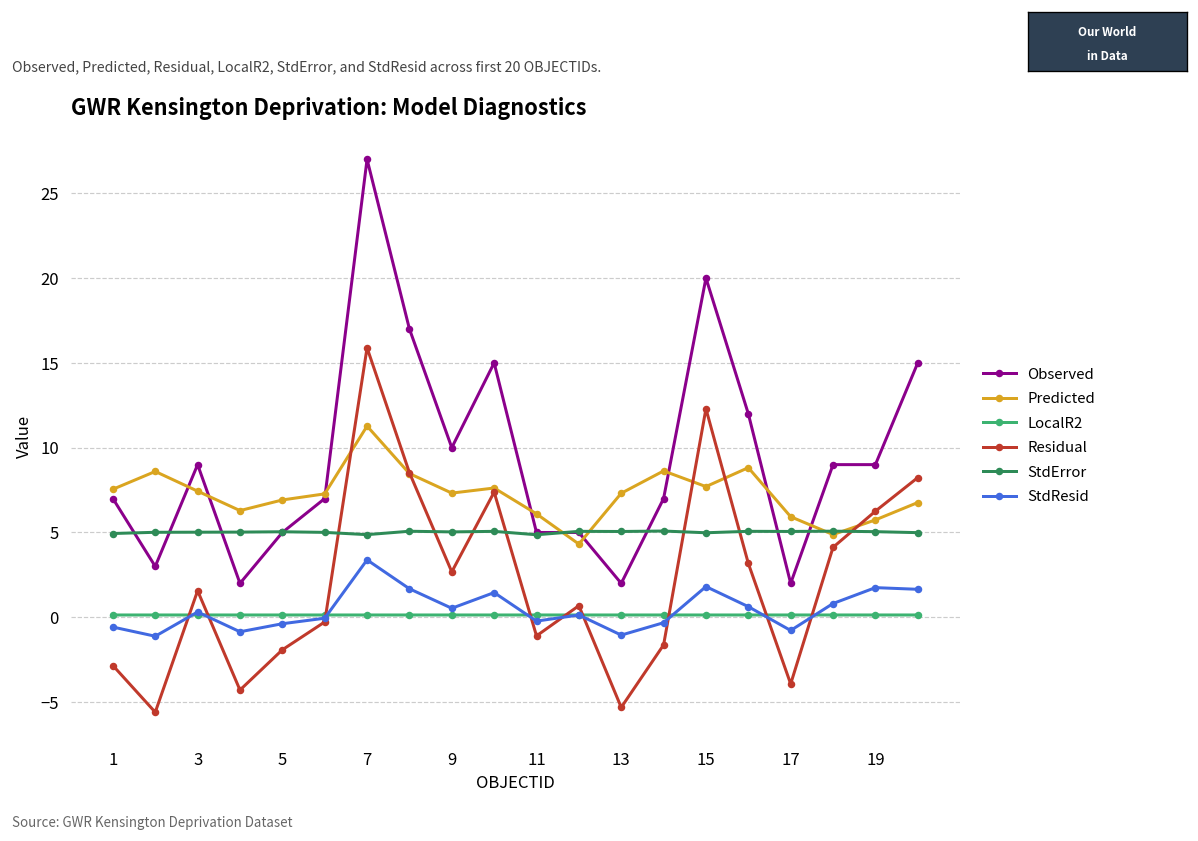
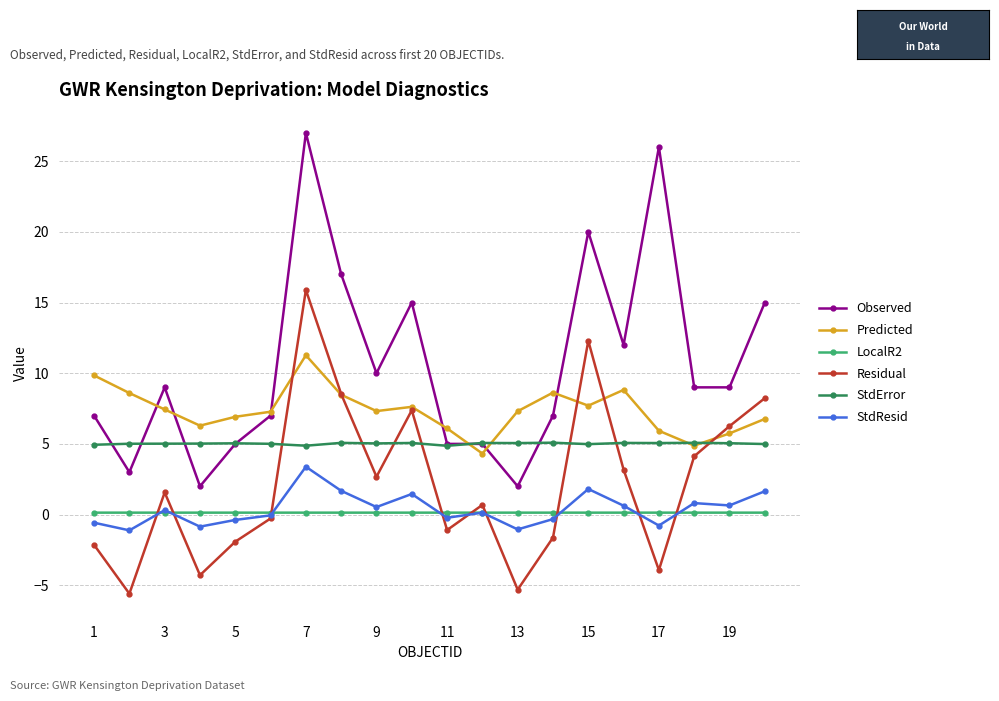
Predicted, 1: 7.5 -> 9.8
Residual, 1: -2.8 -> -2.1
Observed, 17: 2 -> 26
StdResid, 19: 1.7 -> 0.6
